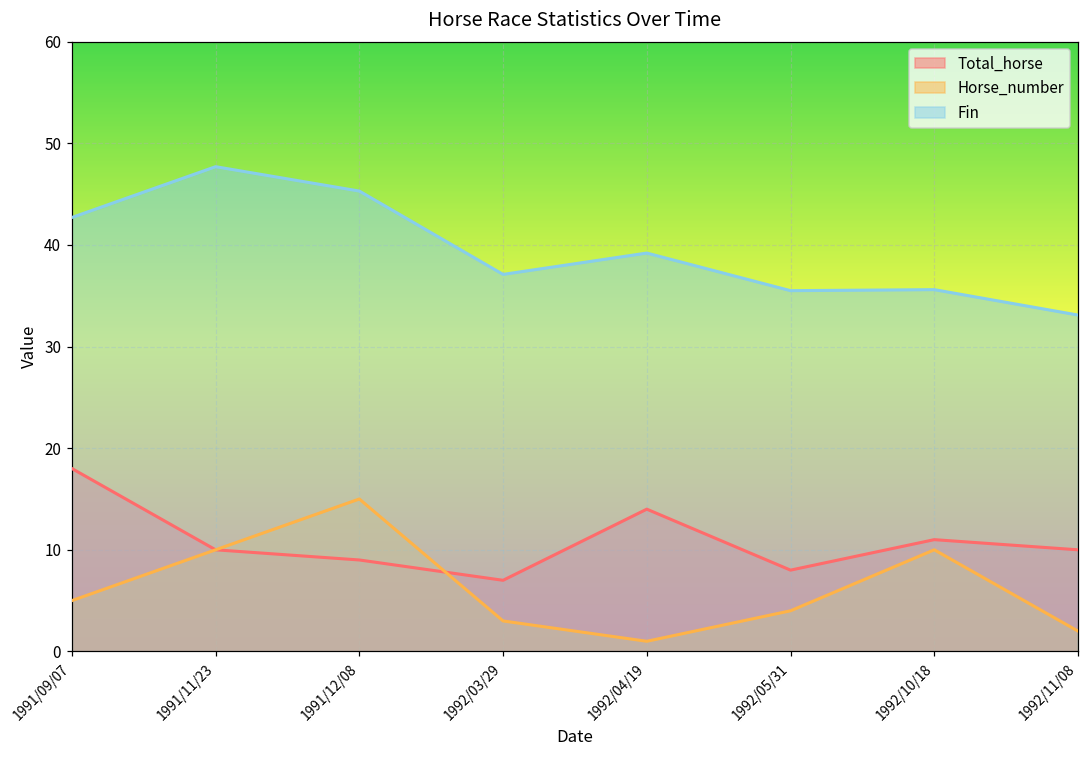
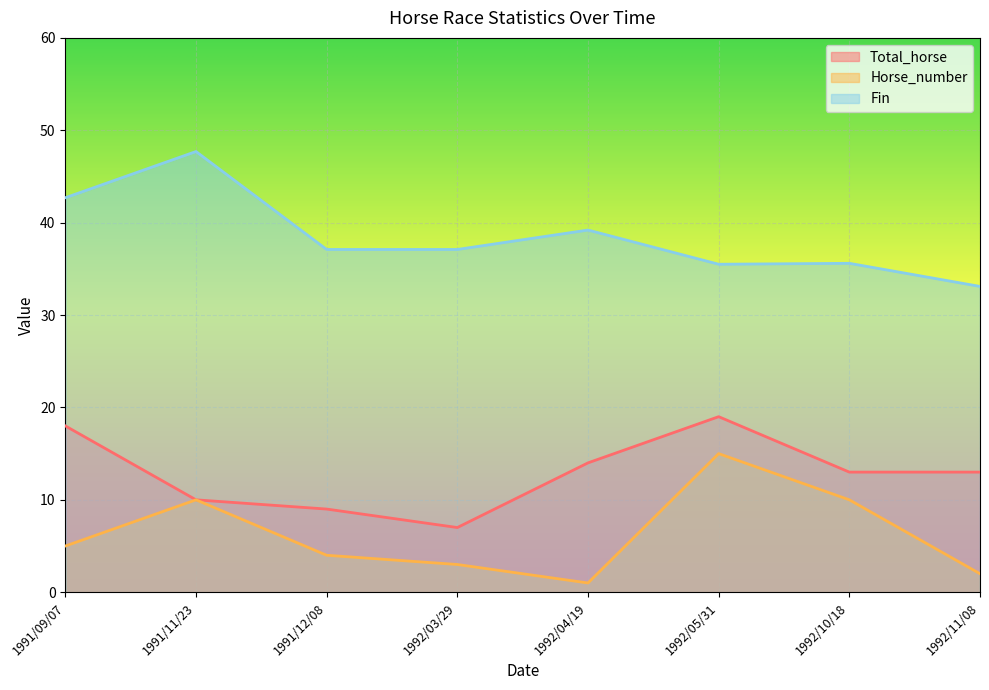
Horse_number, 1991/12/08: 15 -> 4
Fin, 1991/12/08: 45 -> 37
Total_horse, 1992/05/31: 8 -> 19
Horse_number, 1992/05/31: 4 -> 15
Total_horse, 1992/10/18: 11 -> 13
Total_horse, 1992/11/08: 10 -> 13
